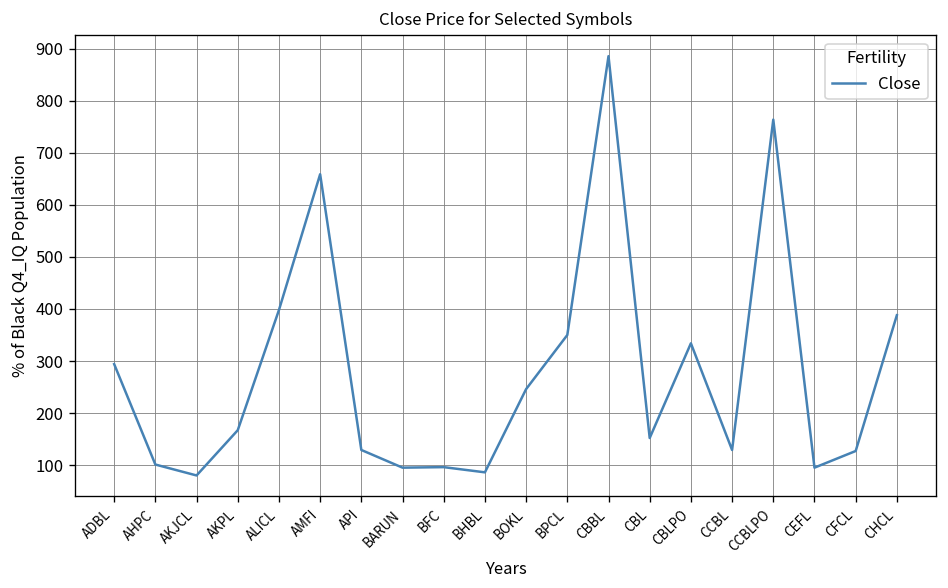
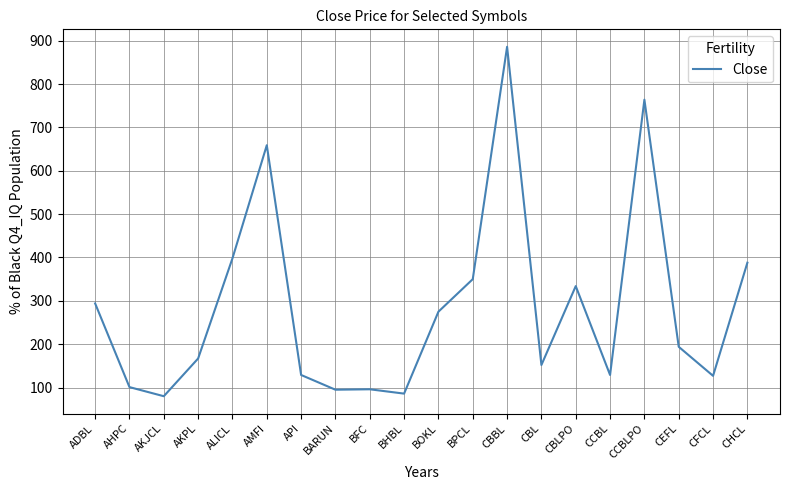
BOKL: 250 -> 280
CEFL: 100 -> 190
